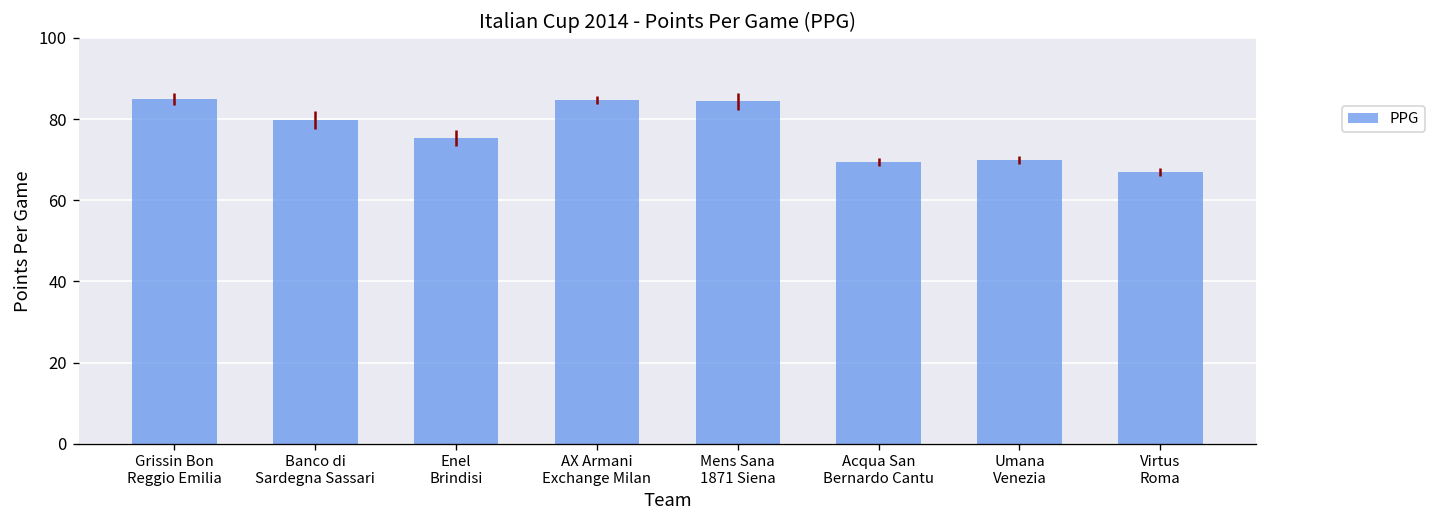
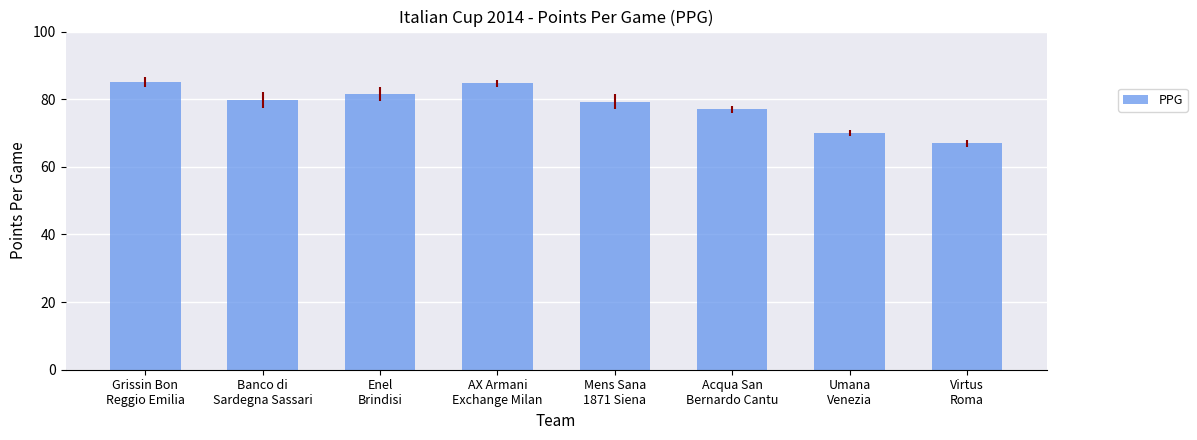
Enel Brindisi: 75 -> 82
Mens Sana 1871 Siena: 84 -> 79
Acqua San Bernardo Cantu: 69 -> 77
